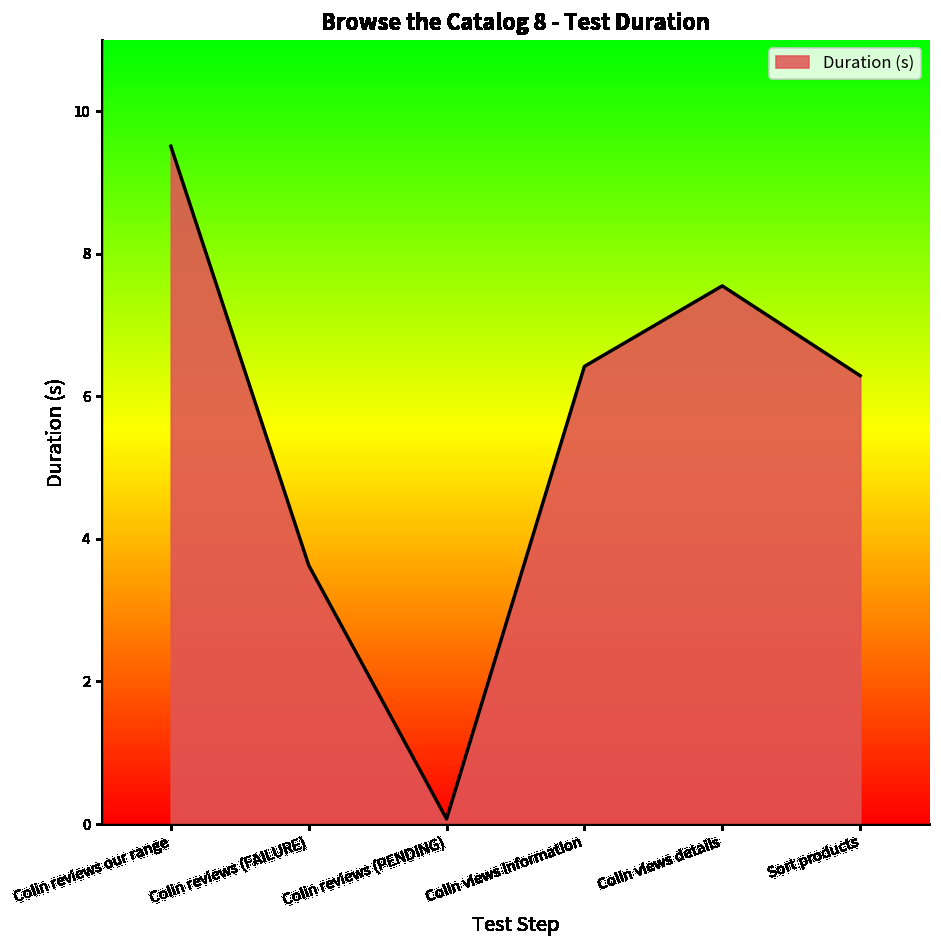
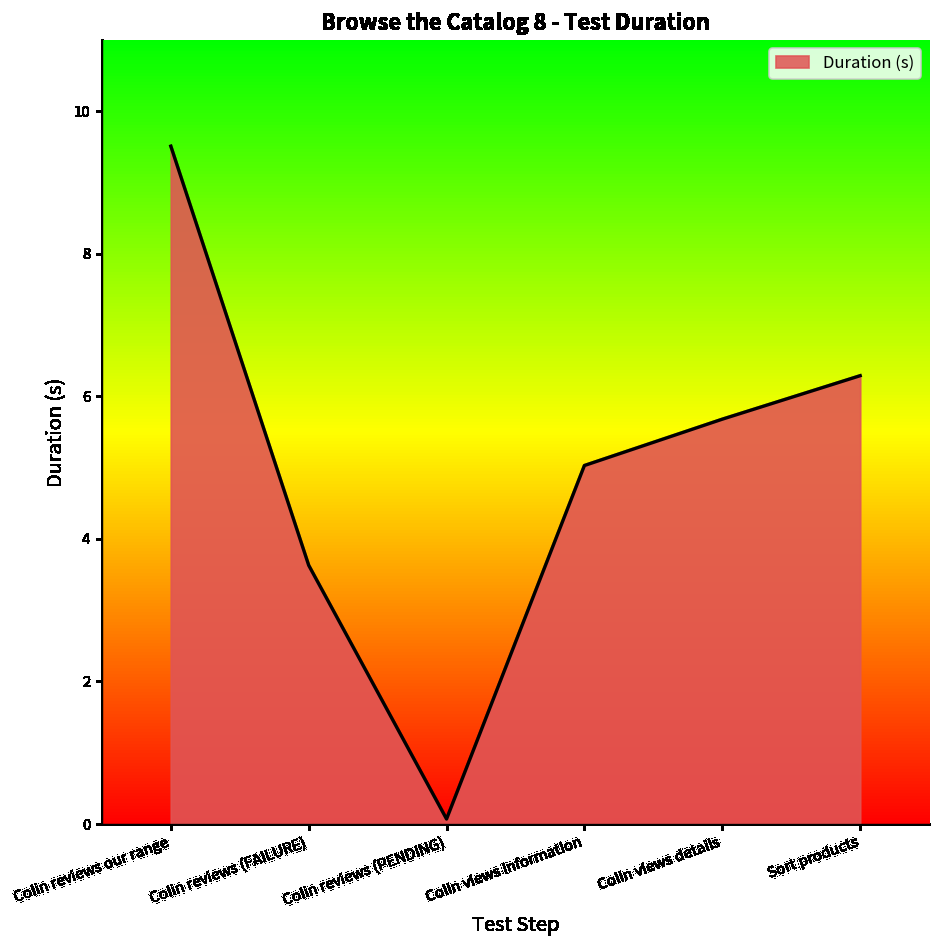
Colin views information: 6.4 -> 5.0
Colin views details: 7.6 -> 5.7
